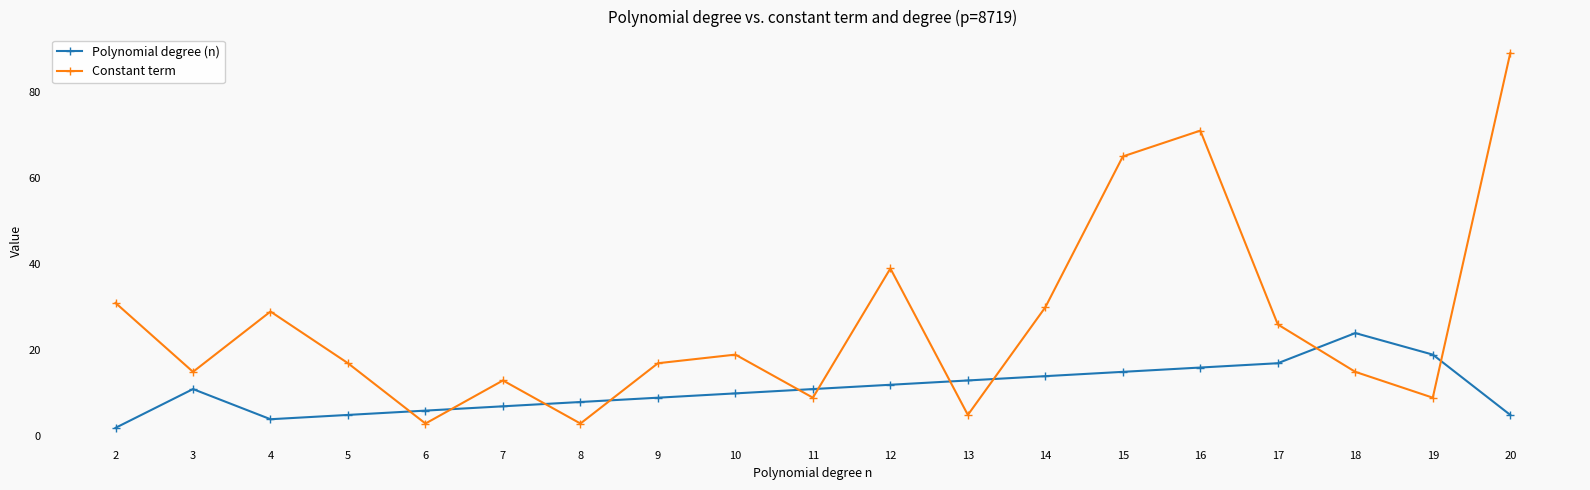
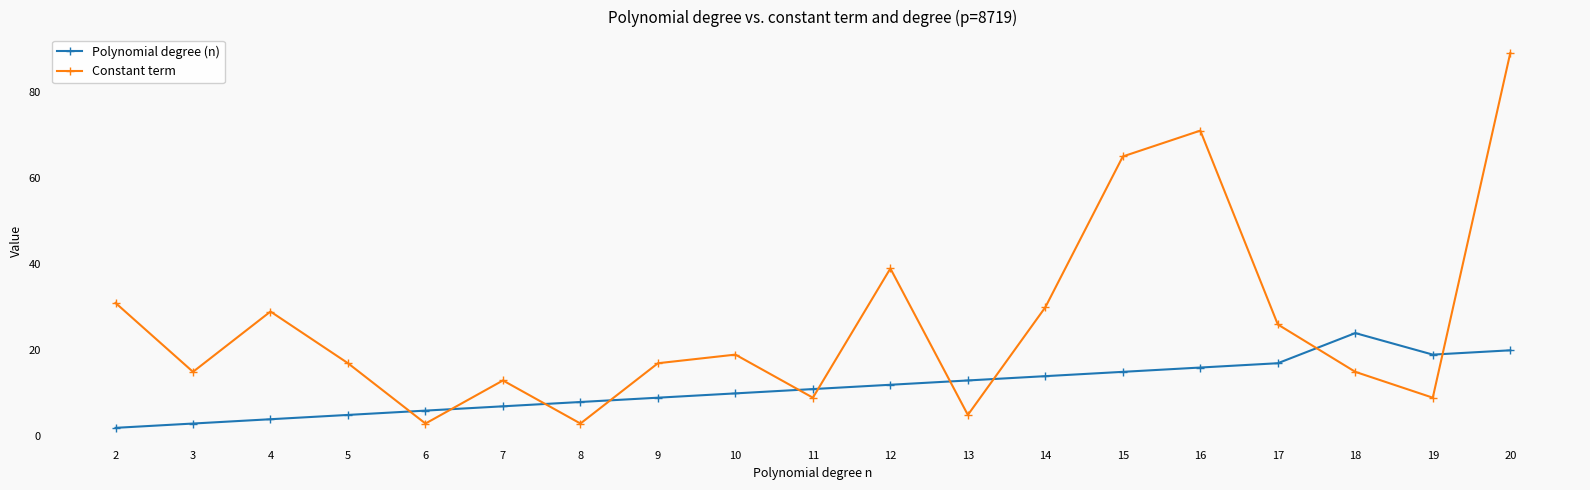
Polynomial degree (n), 3: 11 -> 3
Polynomial degree (n), 20: 5 -> 20
